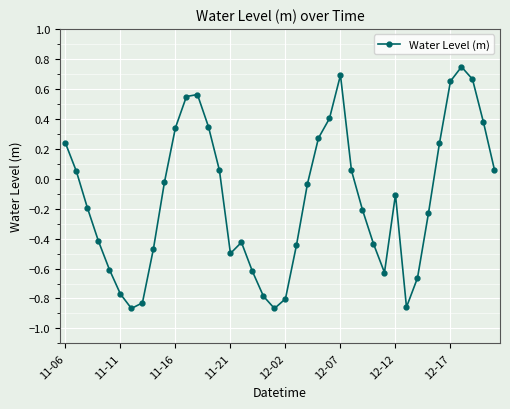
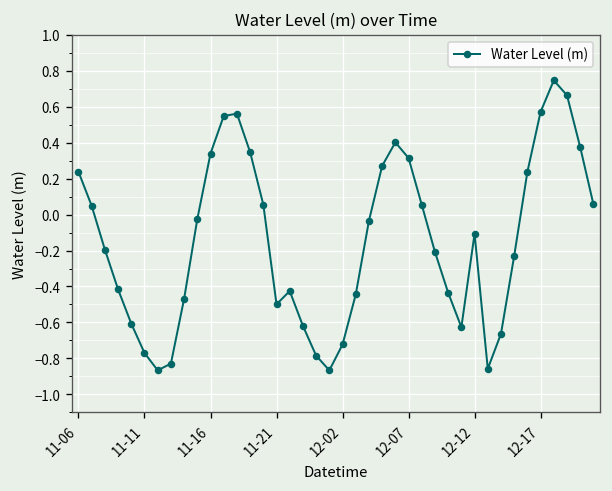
12-02: -0.80 -> -0.72
12-07: 0.69 -> 0.31
12-17: 0.65 -> 0.57
